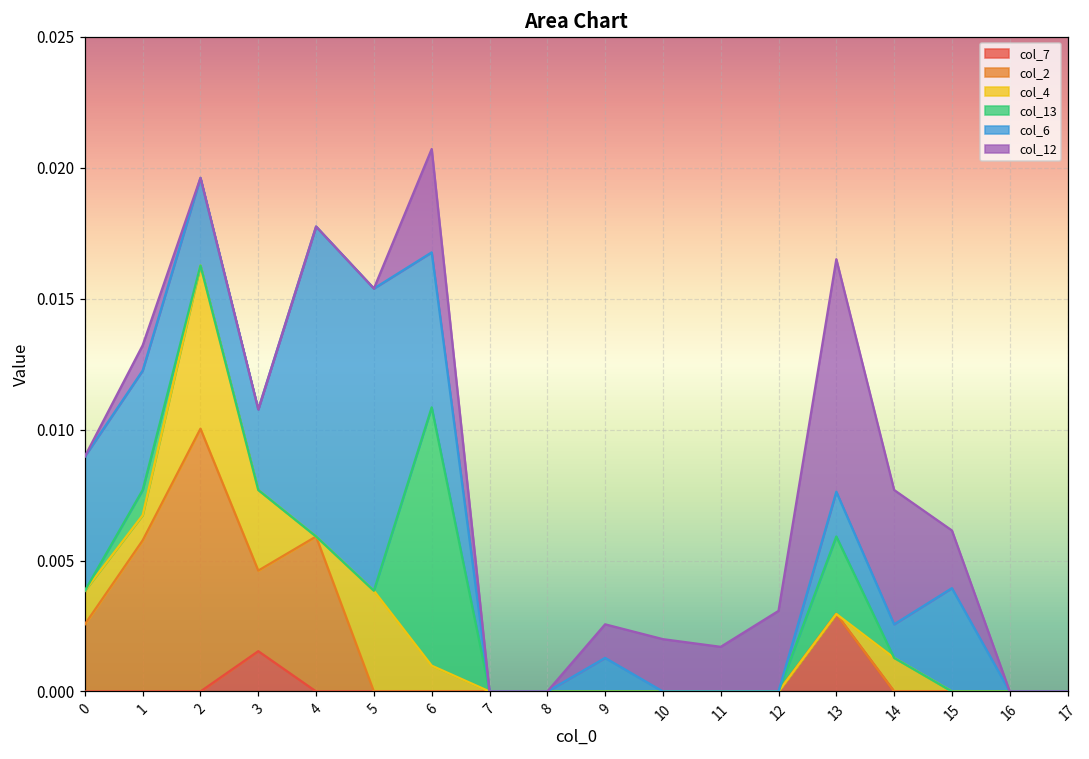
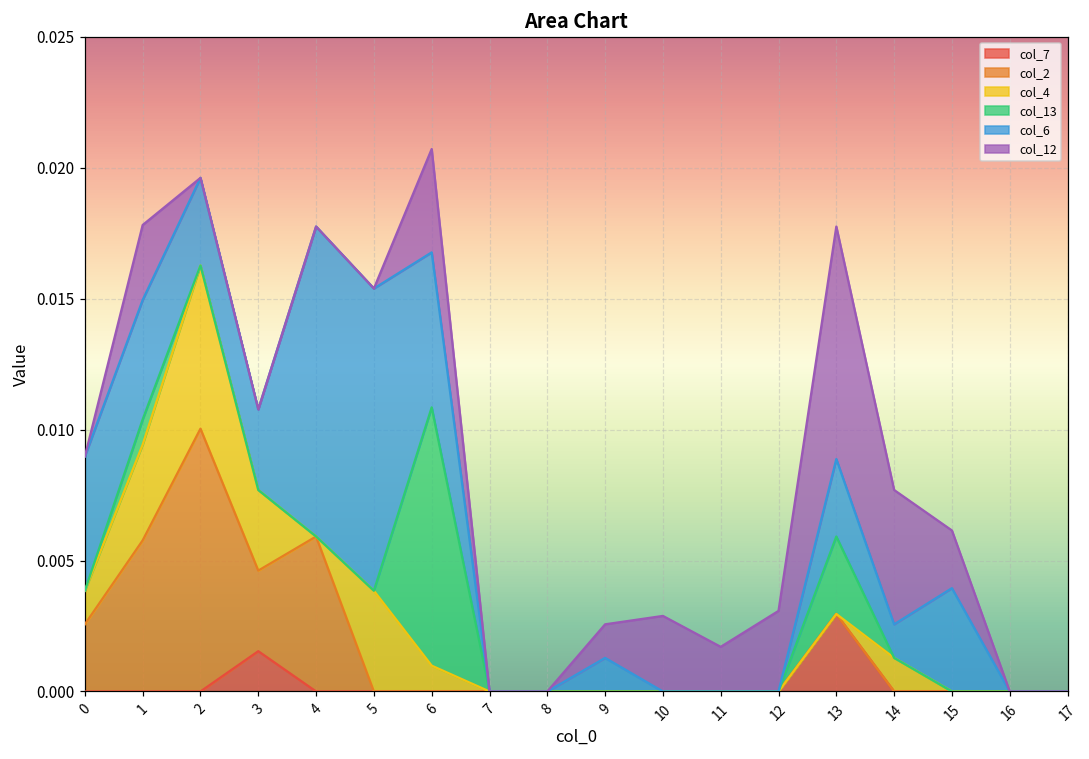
col_4, 1: 0.0010 -> 0.0037
col_12, 1: 0.0010 -> 0.0029
col_12, 10: 0.0020 -> 0.0029
col_6, 13: 0.0017 -> 0.0030
